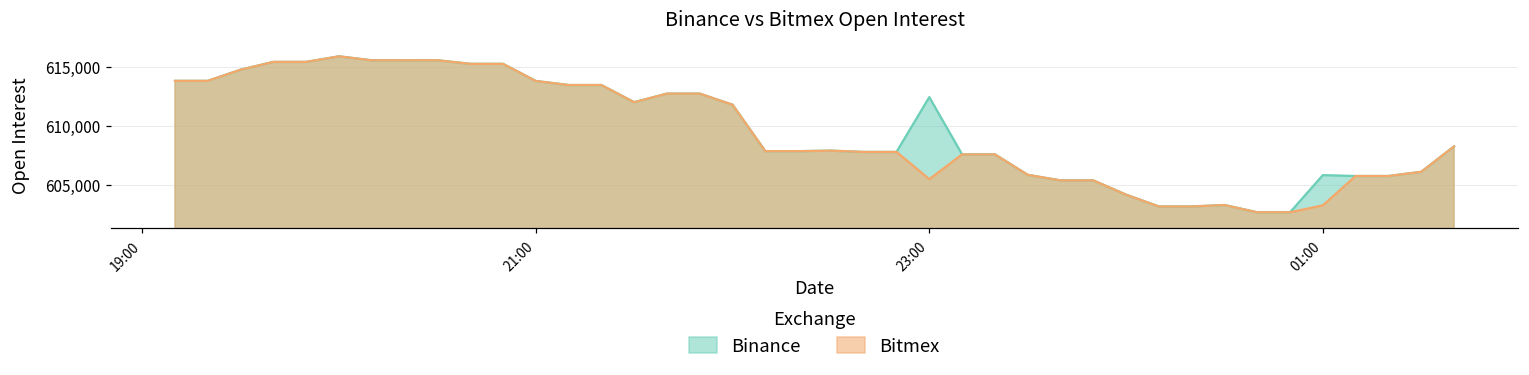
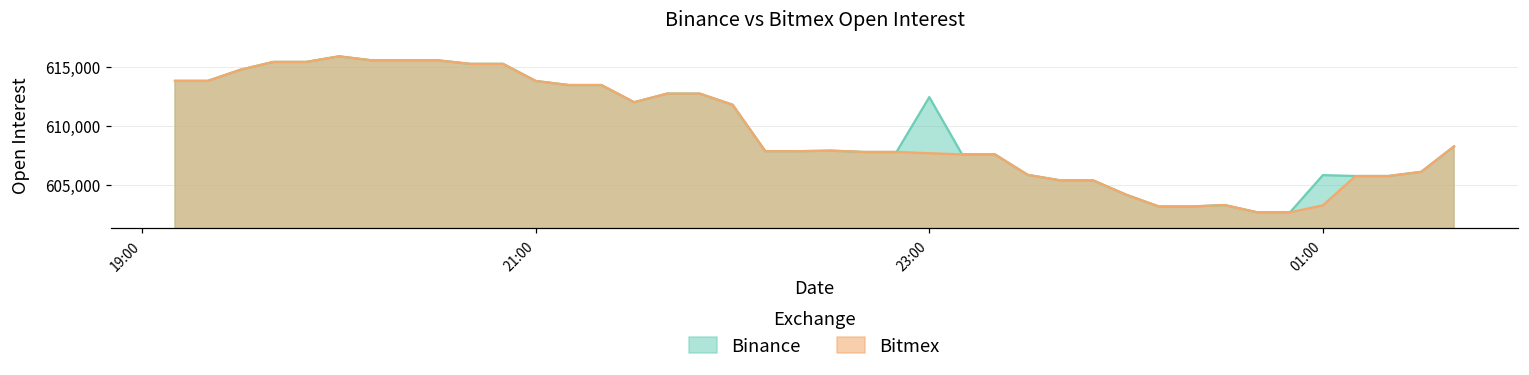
Bitmex, 23:00: 605,500 -> 607,700
